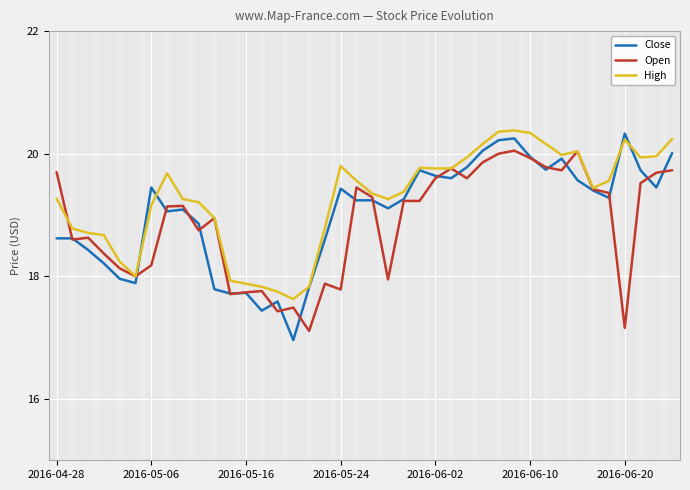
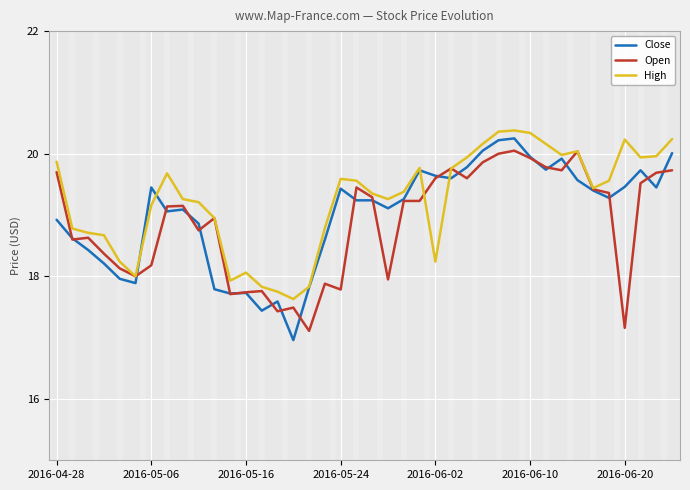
Close, 2016-04-28: 18.6 -> 18.9
High, 2016-04-28: 19.3 -> 19.9
High, 2016-05-16: 17.9 -> 18.1
High, 2016-05-24: 19.8 -> 19.6
High, 2016-06-02: 19.8 -> 18.2
Close, 2016-06-20: 20.3 -> 19.5
